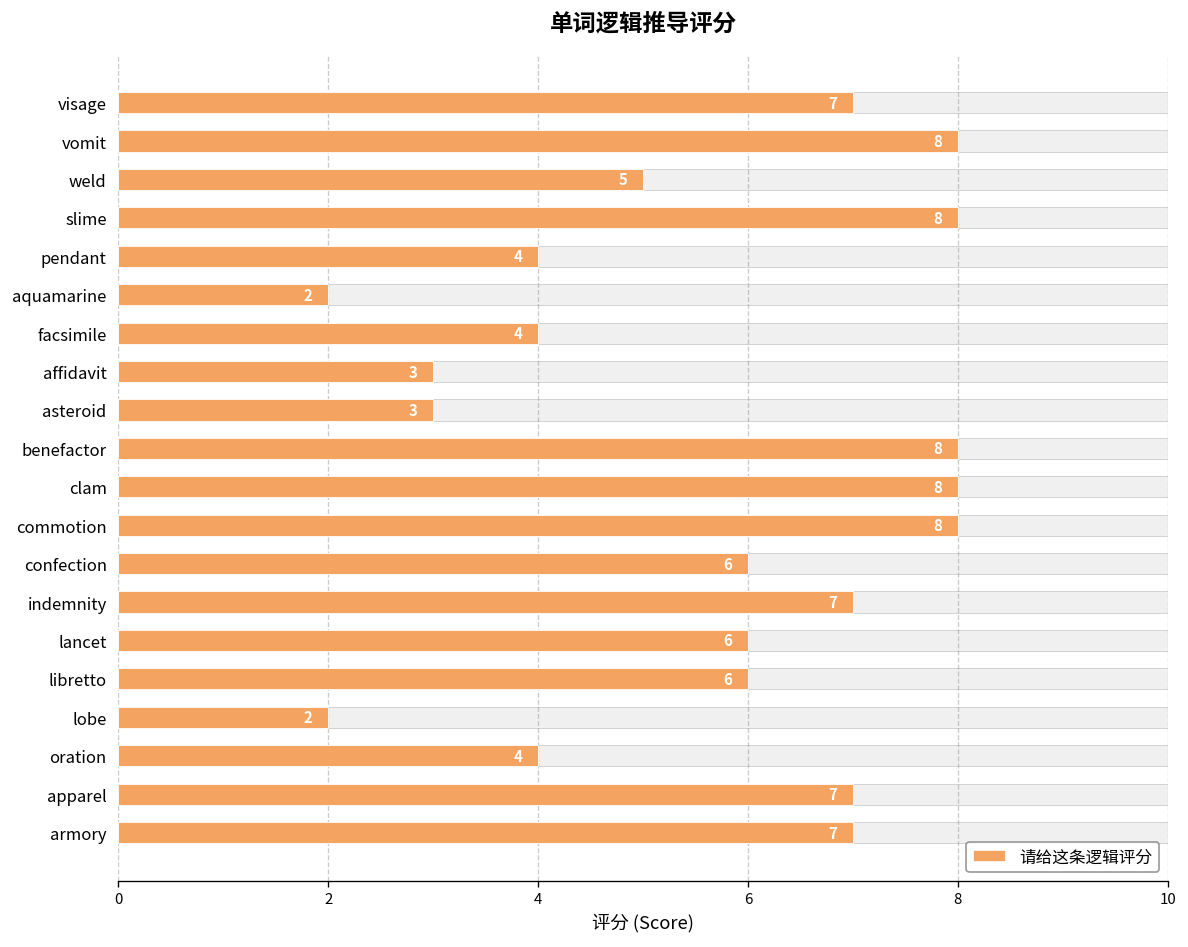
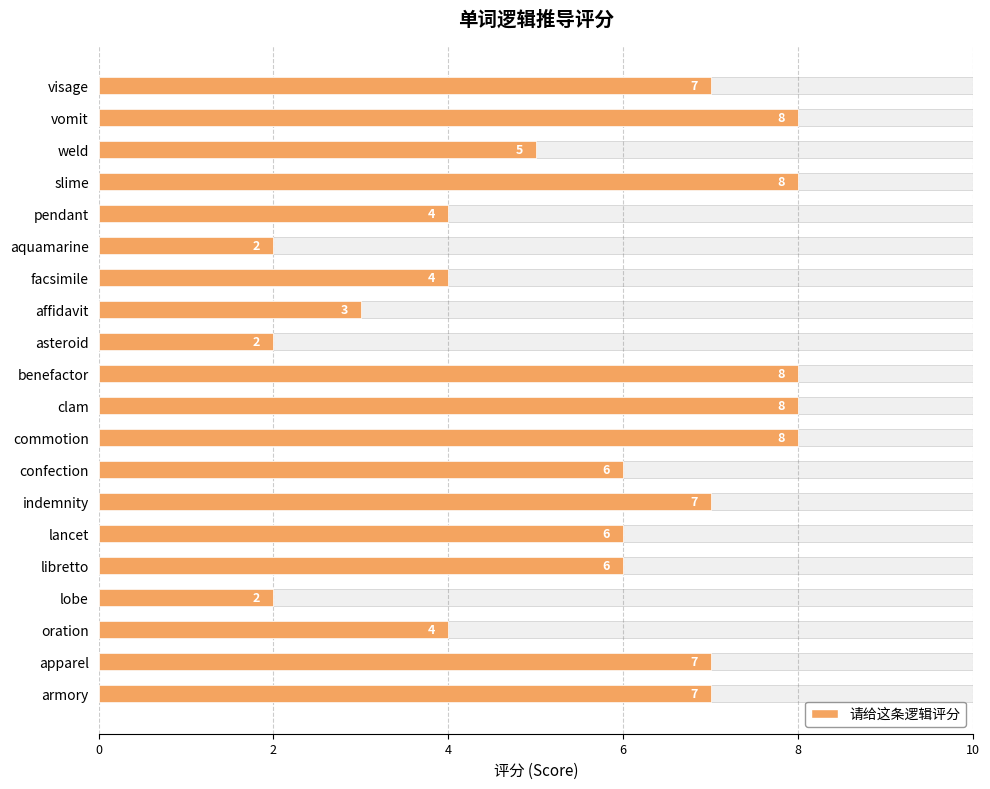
请给这条逻辑评分, asteroid: 3 -> 2
